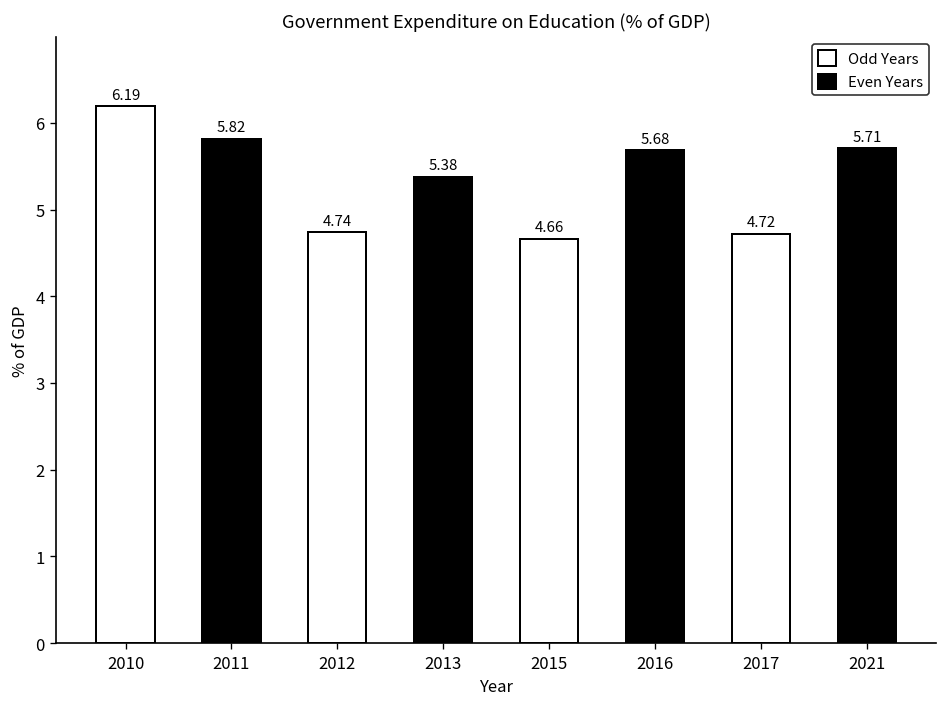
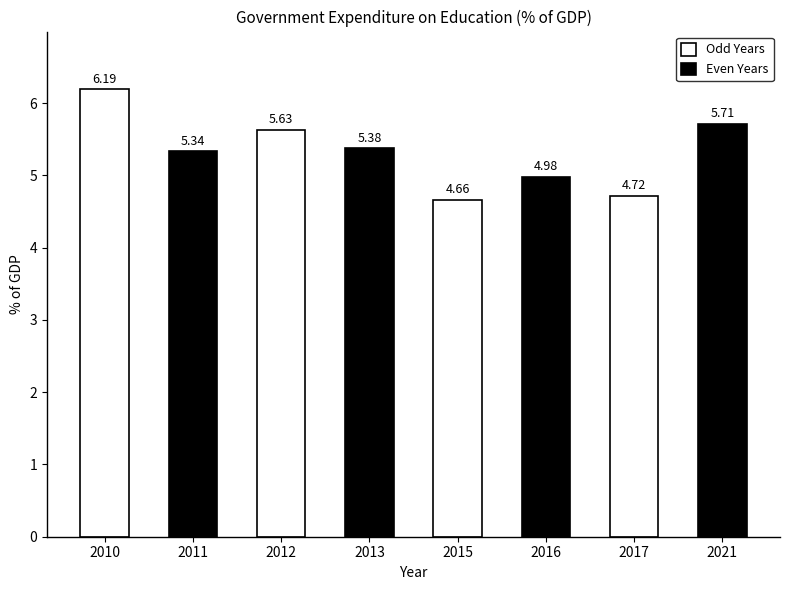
2011: 5.82 -> 5.34
2012: 4.74 -> 5.63
2016: 5.68 -> 4.98
